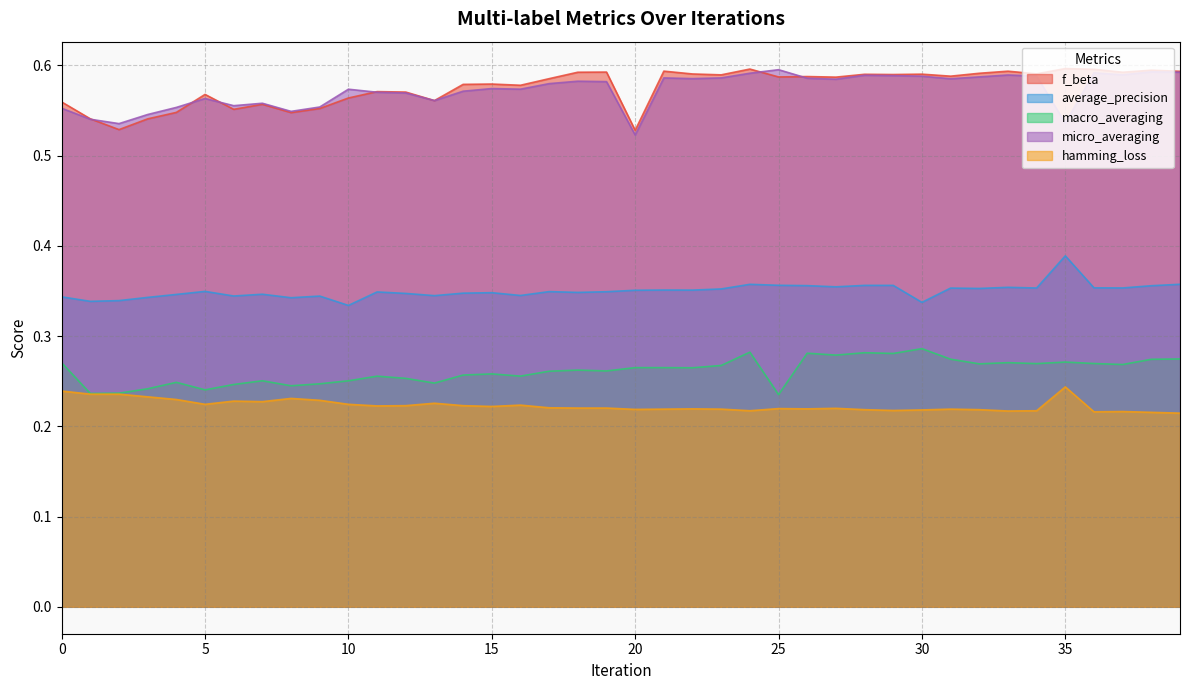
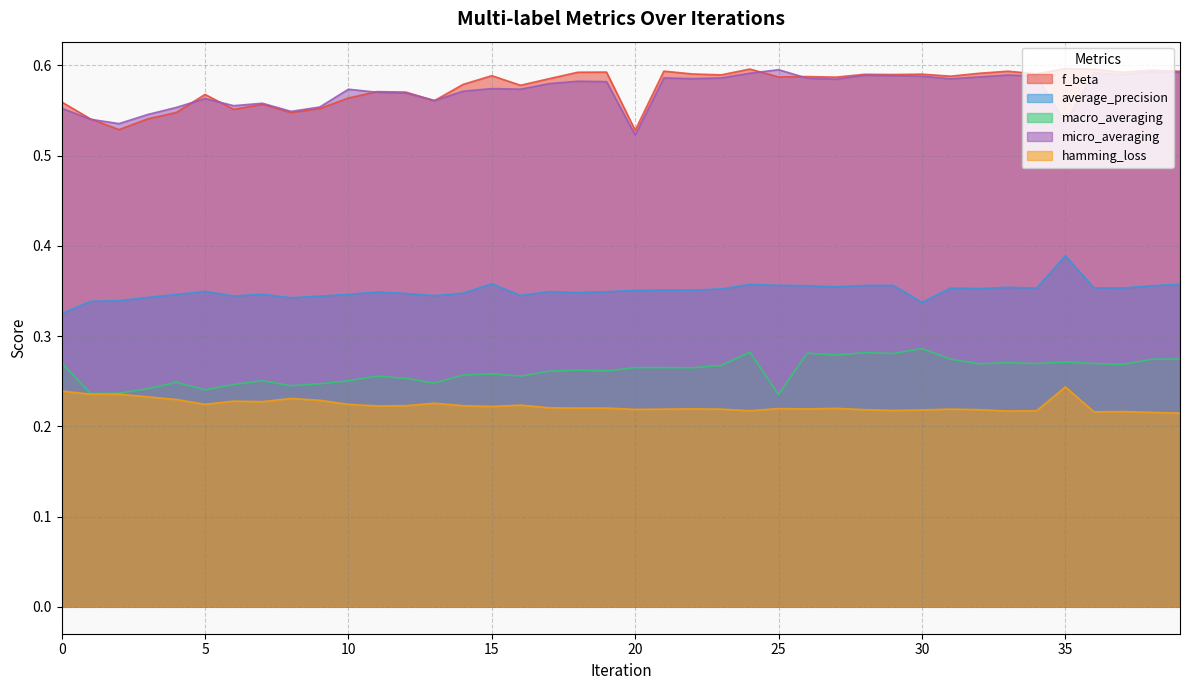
average_precision, 0: 0.34 -> 0.32
average_precision, 10: 0.33 -> 0.35
f_beta, 15: 0.58 -> 0.59
average_precision, 15: 0.35 -> 0.36
